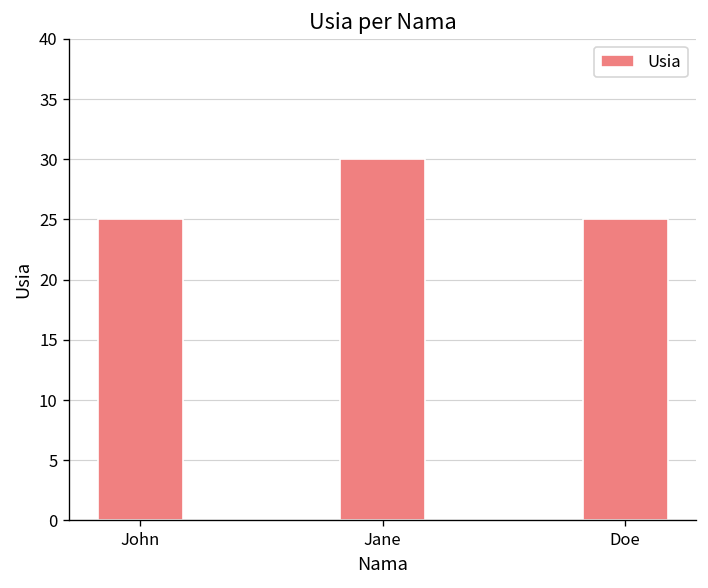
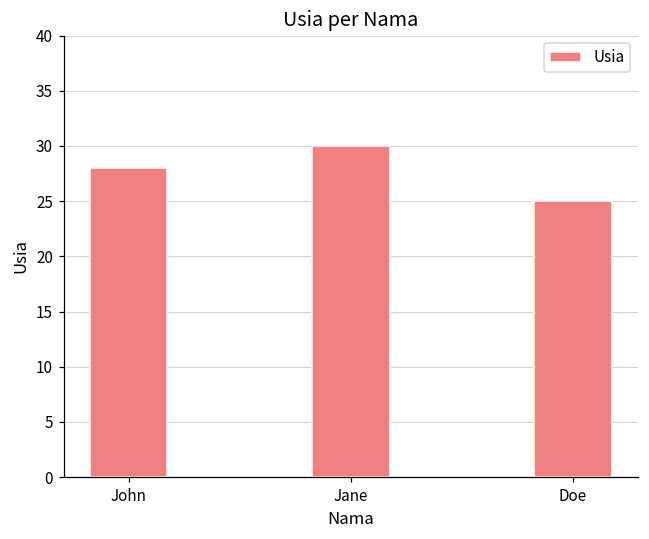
John: 25 -> 28
